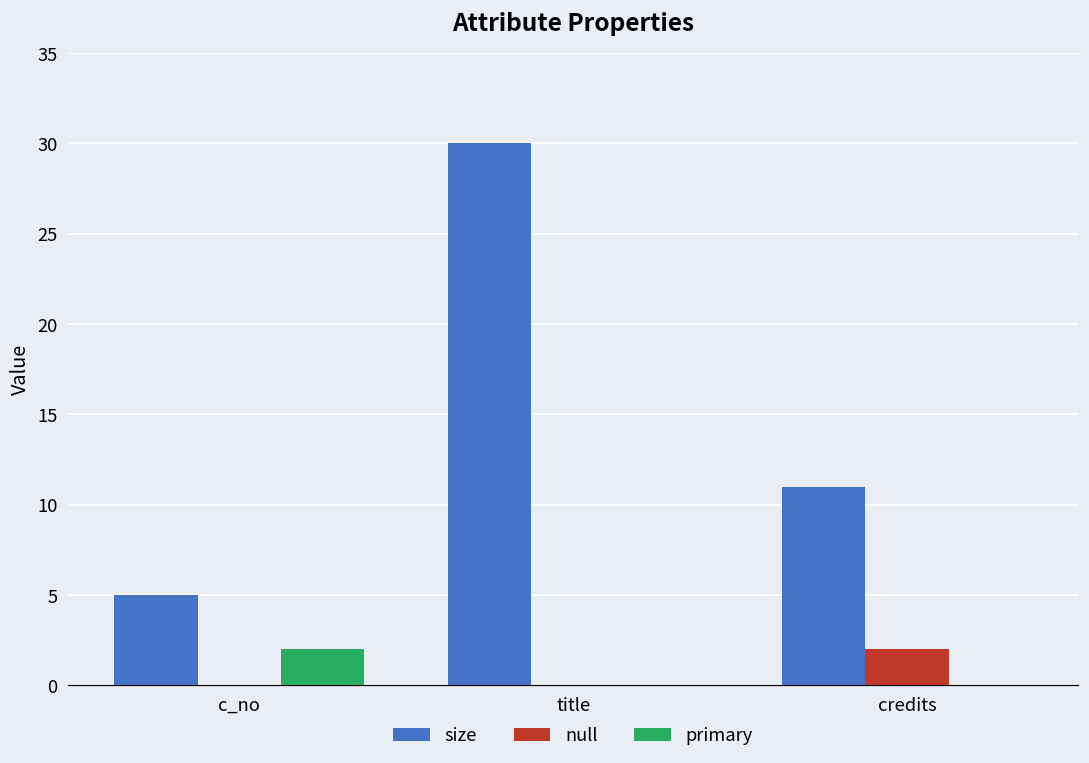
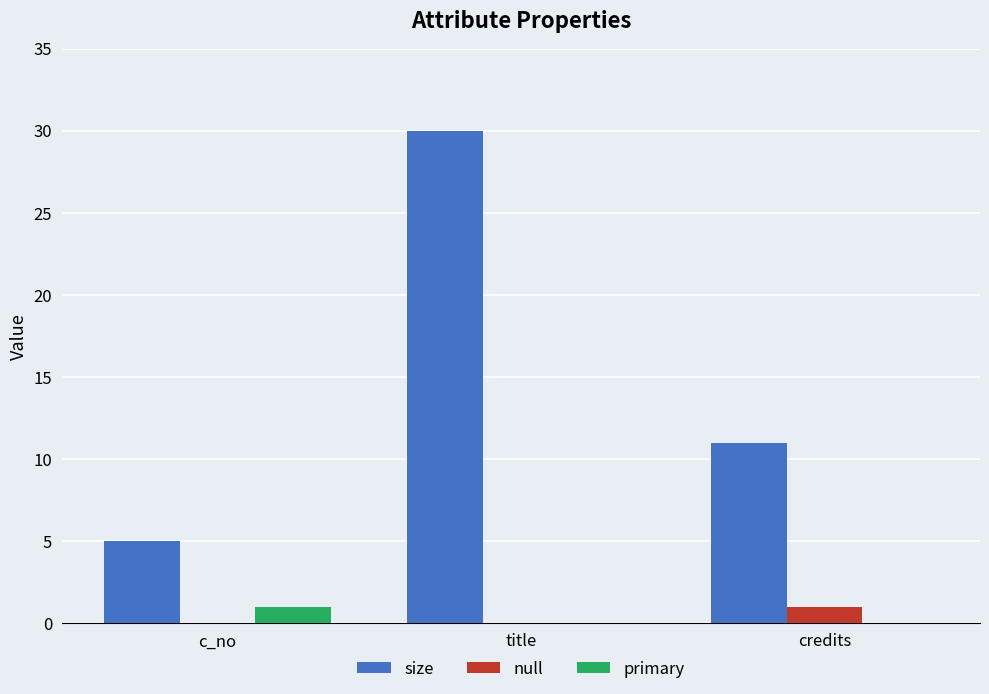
primary, c_no: 2 -> 1
null, credits: 2 -> 1
